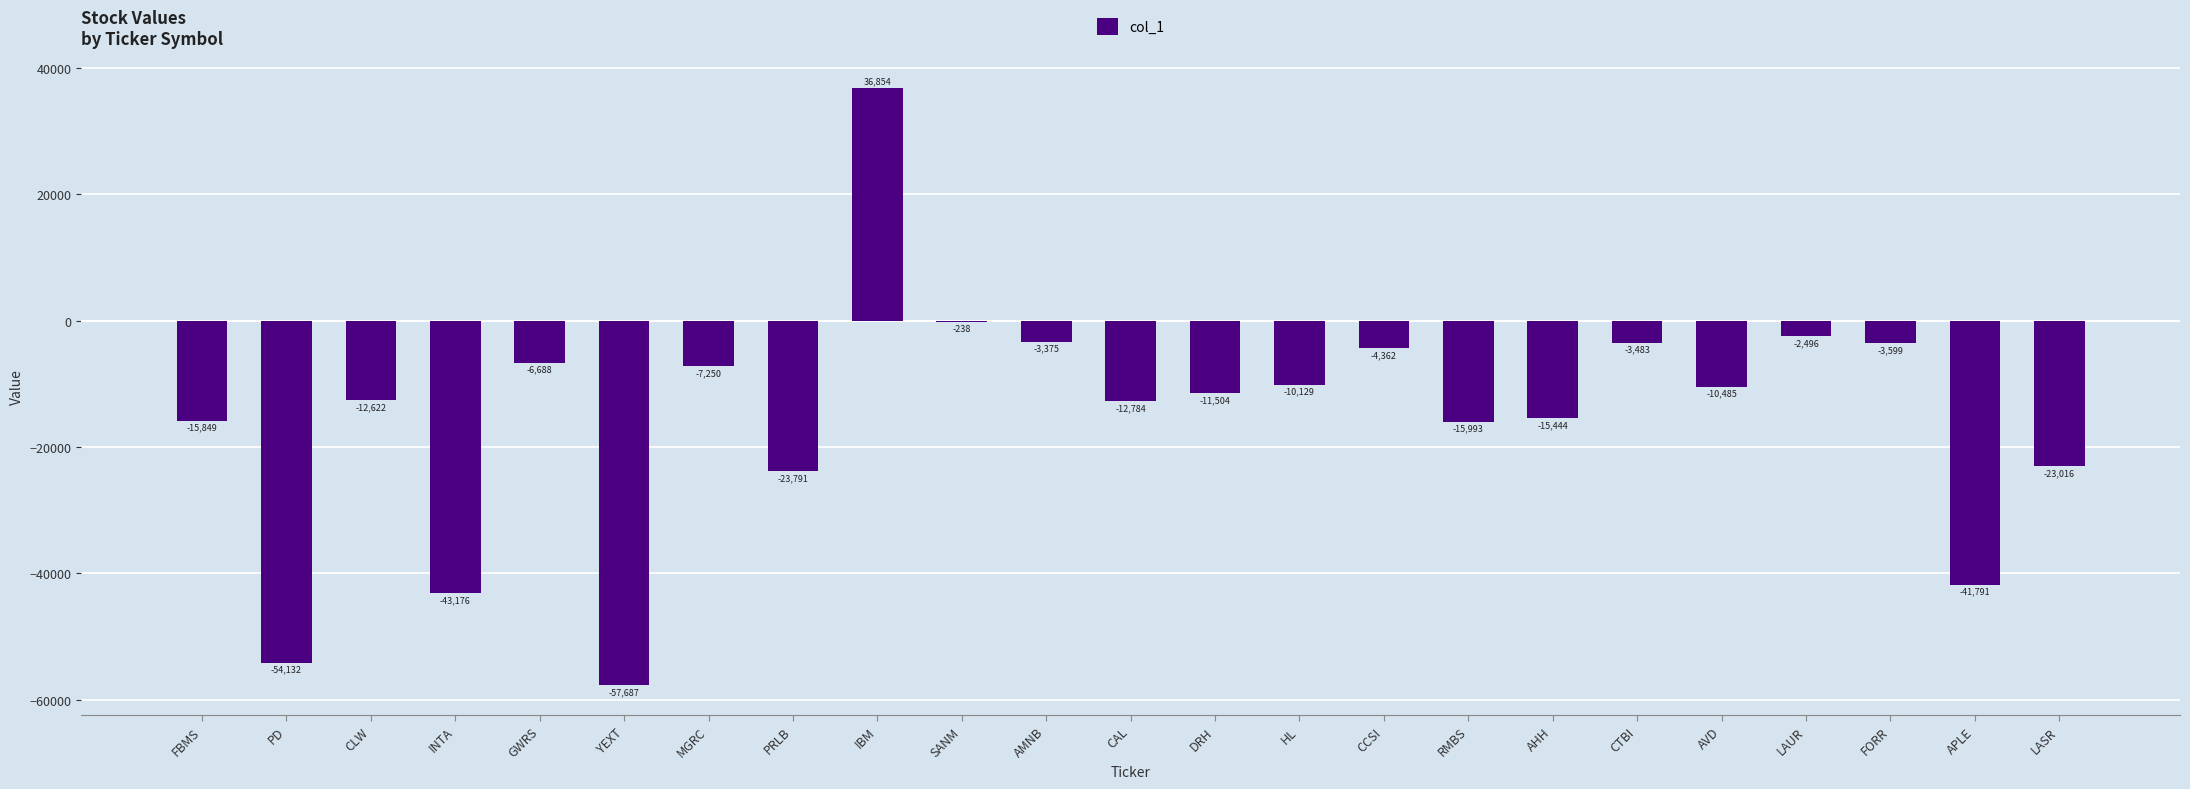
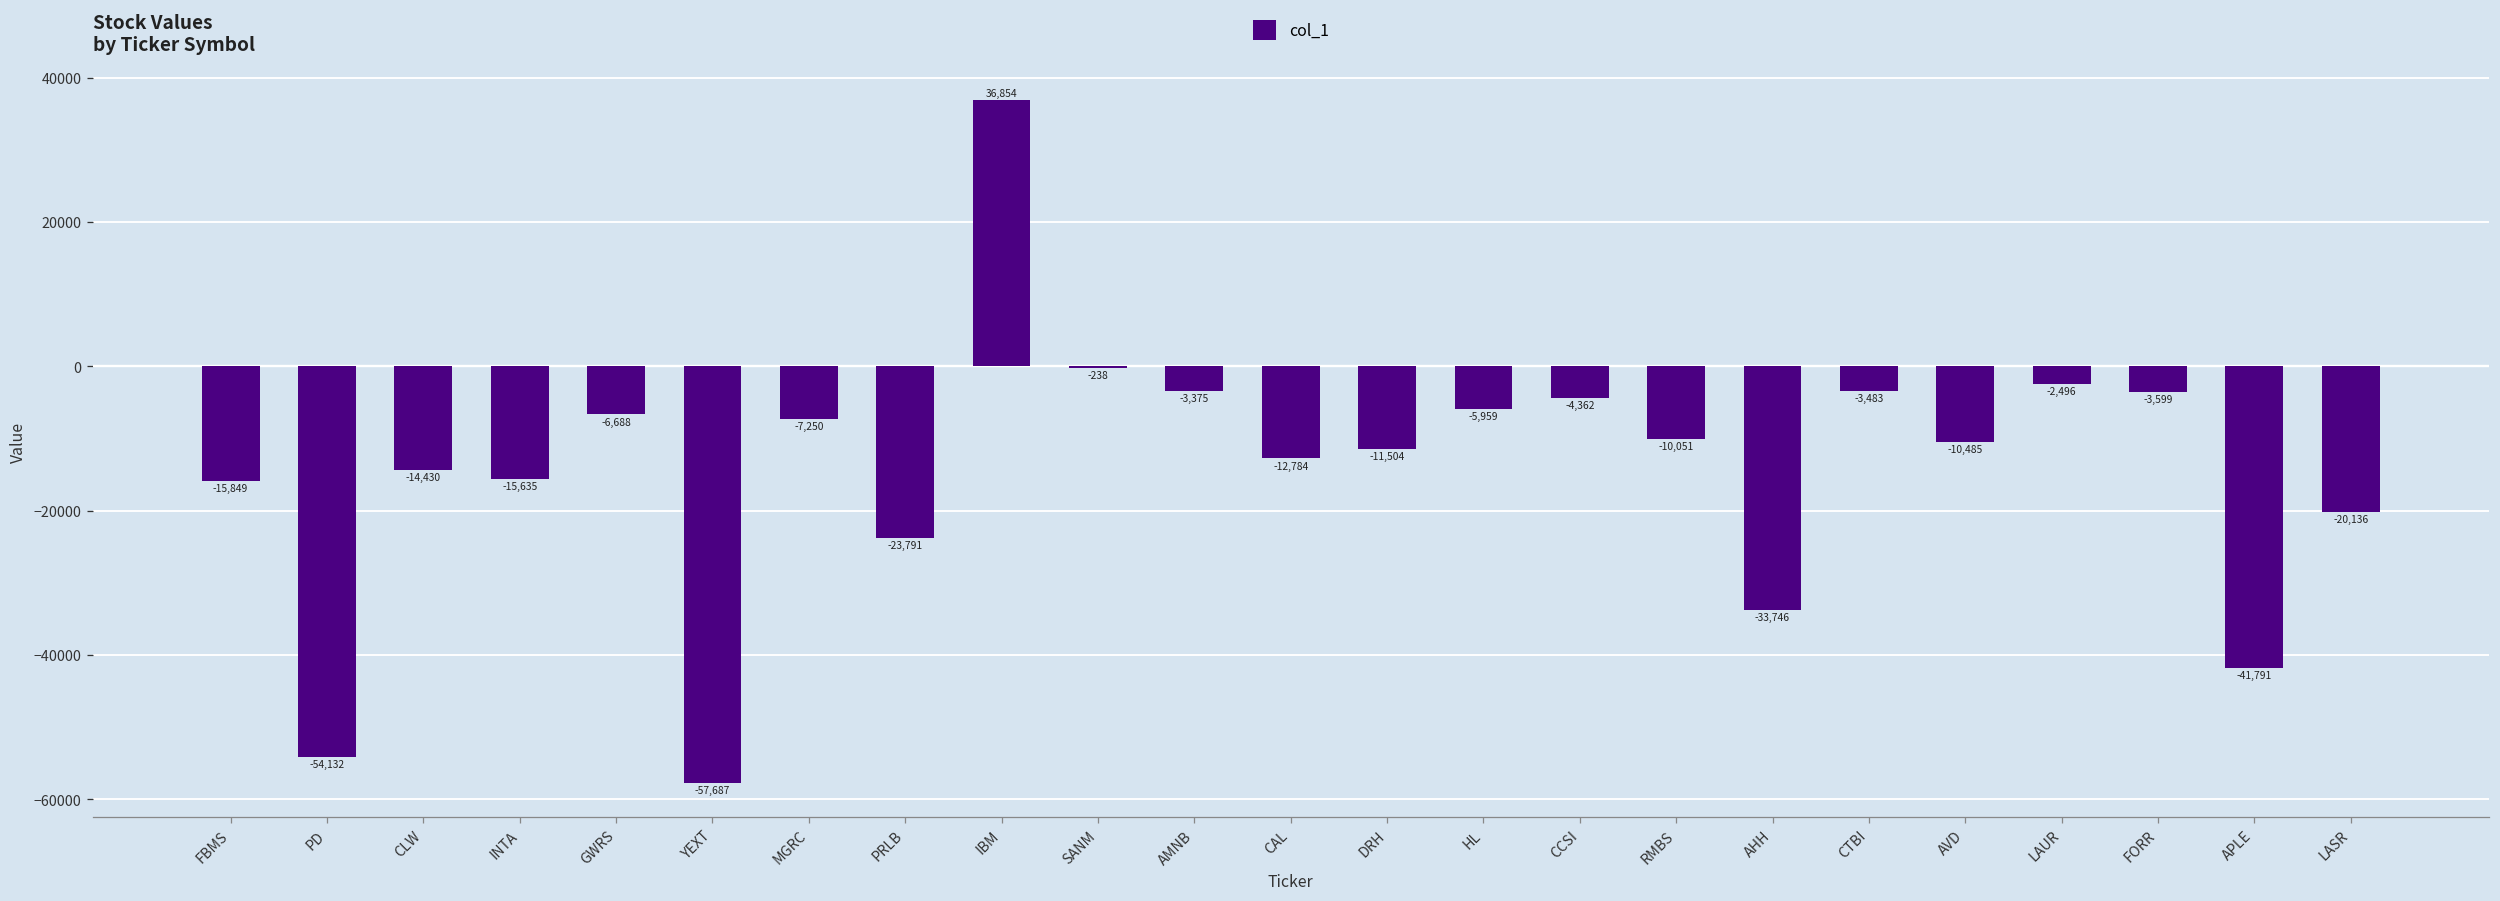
CLW: -12,622 -> -14,430
INTA: -43,176 -> -15,635
HL: -10,129 -> -5,959
RMBS: -15,993 -> -10,051
AHH: -15,444 -> -33,746
LASR: -23,016 -> -20,136
